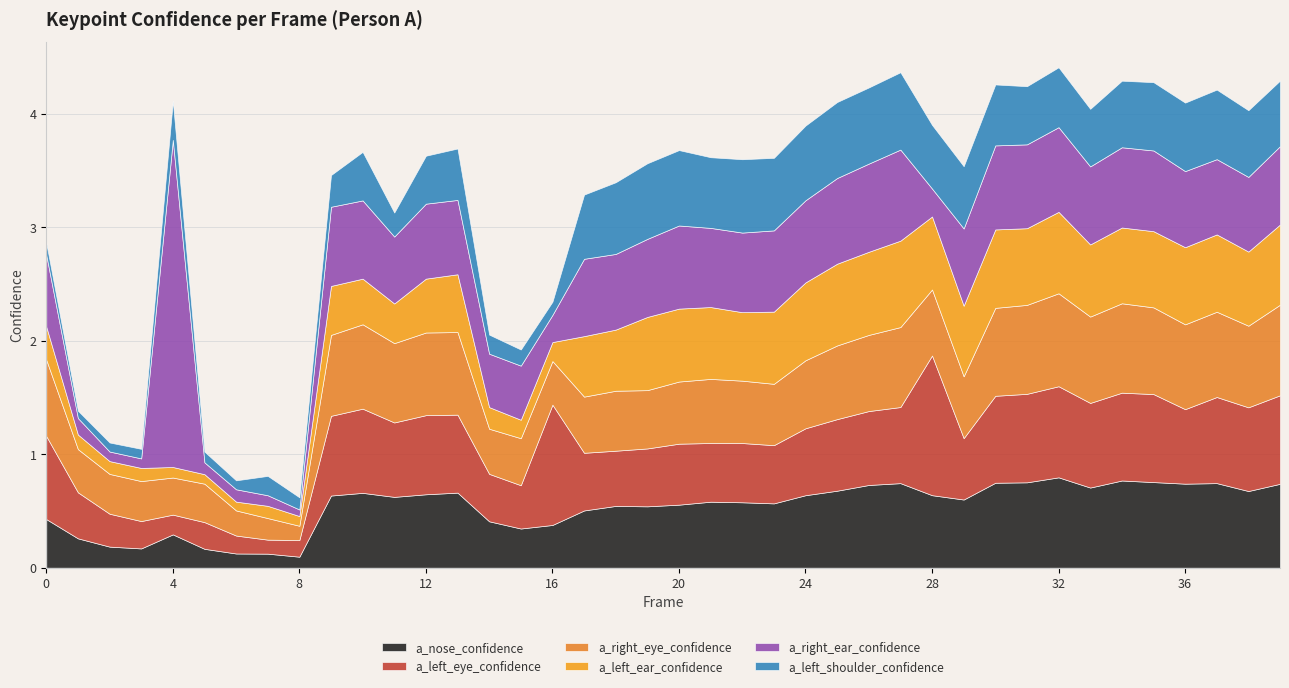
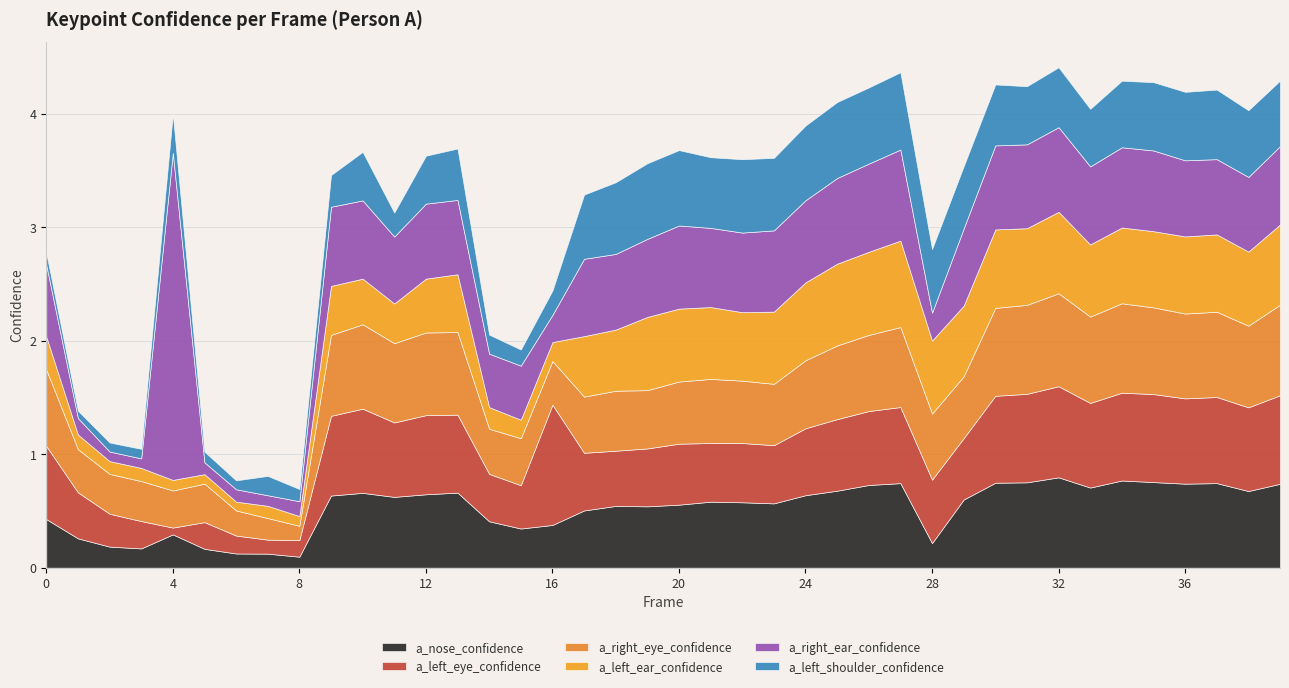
a_left_eye_confidence, 0: 0.73 -> 0.64
a_left_eye_confidence, 4: 0.17 -> 0.06
a_right_ear_confidence, 8: 0.06 -> 0.13
a_left_shoulder_confidence, 16: 0.12 -> 0.22
a_nose_confidence, 28: 0.64 -> 0.22
a_left_eye_confidence, 28: 1.23 -> 0.56
a_left_eye_confidence, 36: 0.66 -> 0.75
